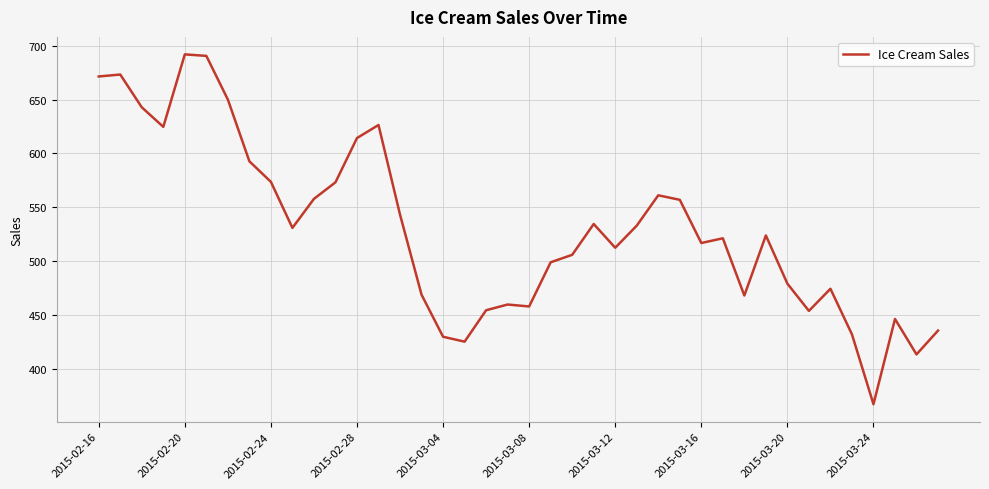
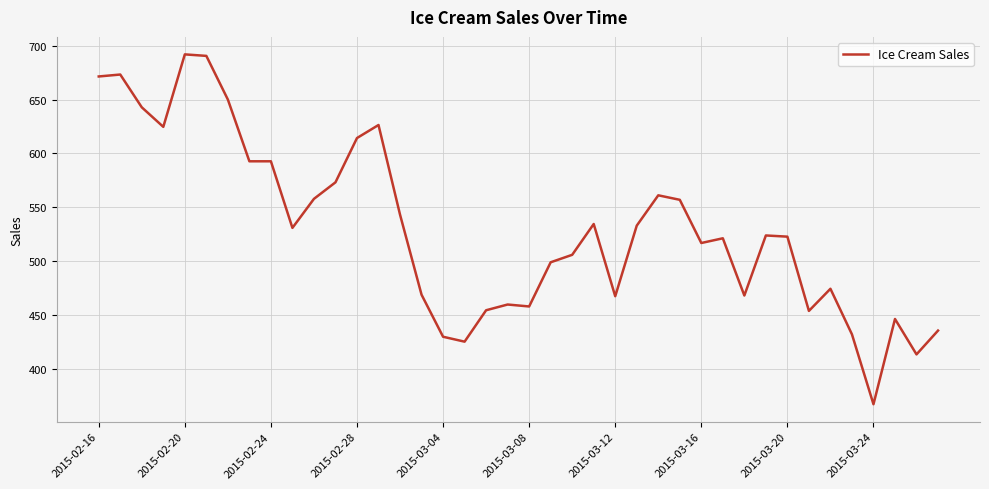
2015-02-24: 574 -> 593
2015-03-12: 512 -> 467
2015-03-20: 479 -> 523
